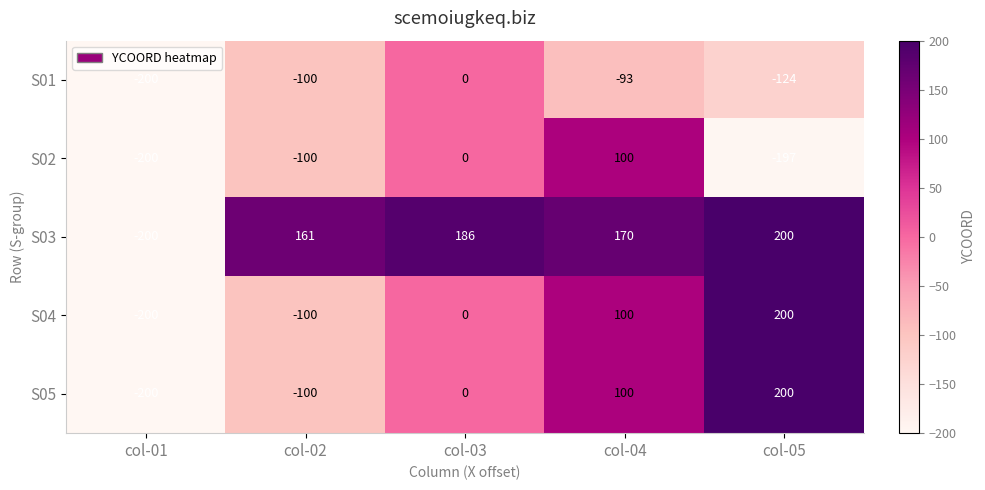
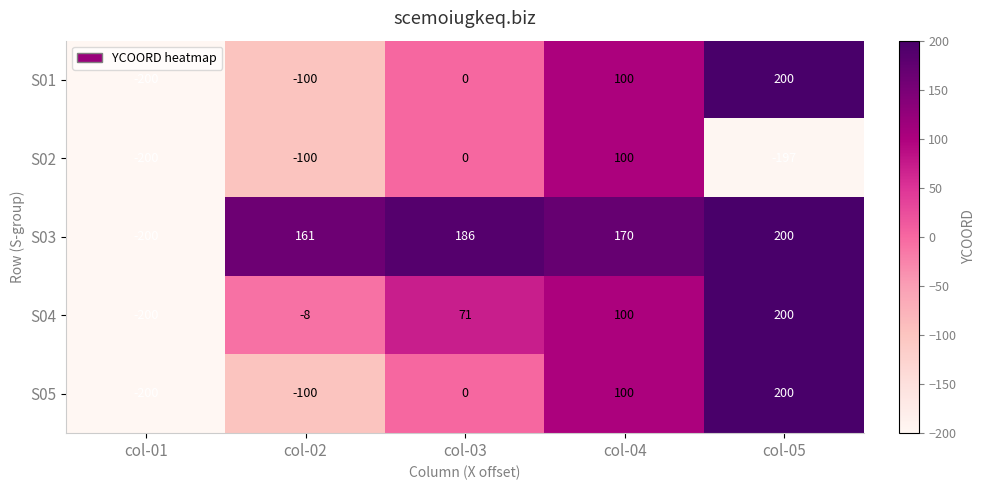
S01, col-04: -93 -> 100
S01, col-05: -124 -> 200
S04, col-02: -100 -> -8
S04, col-03: 0 -> 71
